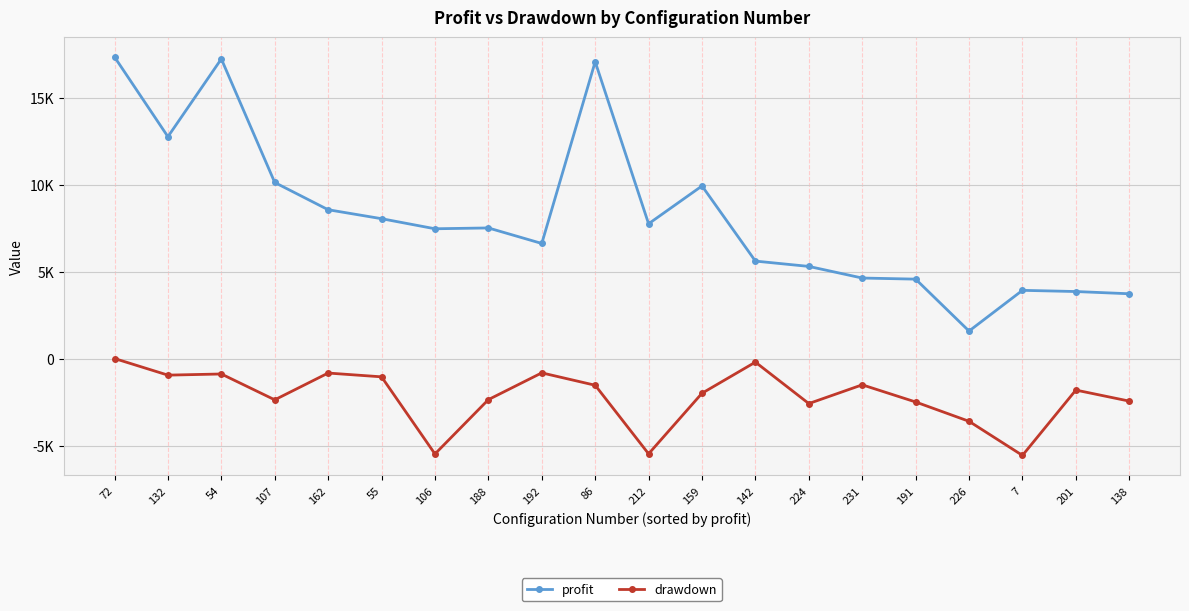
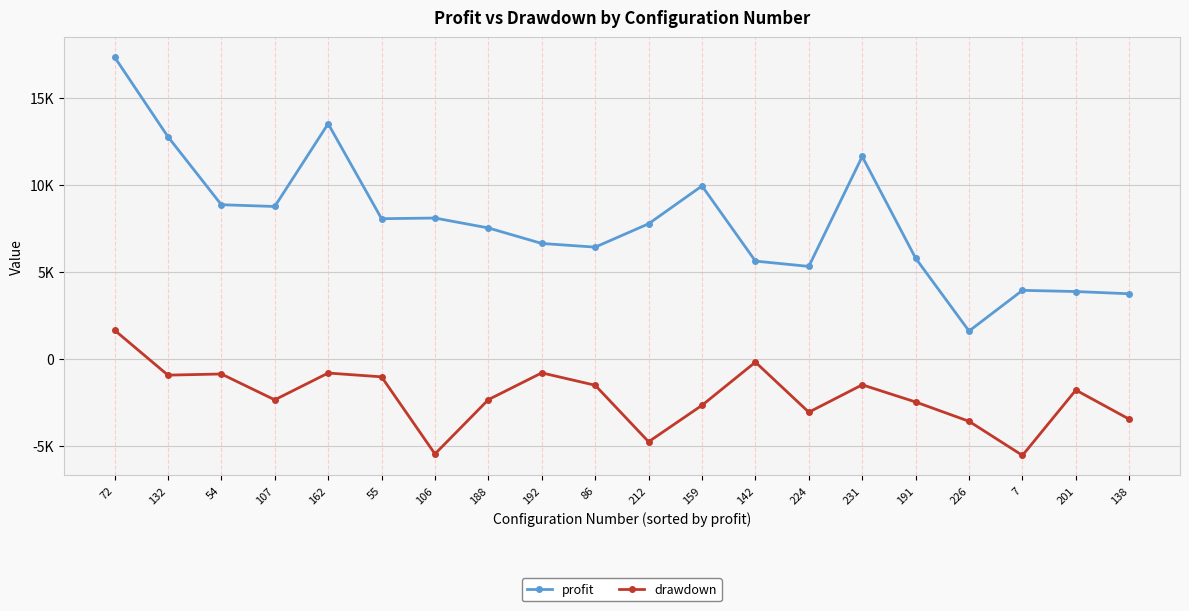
drawdown, 72: 0 -> 1600
profit, 54: 17200 -> 8800
profit, 107: 10100 -> 8700
profit, 162: 8600 -> 13500
profit, 106: 7500 -> 8100
profit, 86: 17100 -> 6400
drawdown, 212: -5500 -> -4800
drawdown, 159: -2000 -> -2700
drawdown, 224: -2600 -> -3100
profit, 231: 4600 -> 11600
profit, 191: 4600 -> 5800
drawdown, 138: -2400 -> -3500
